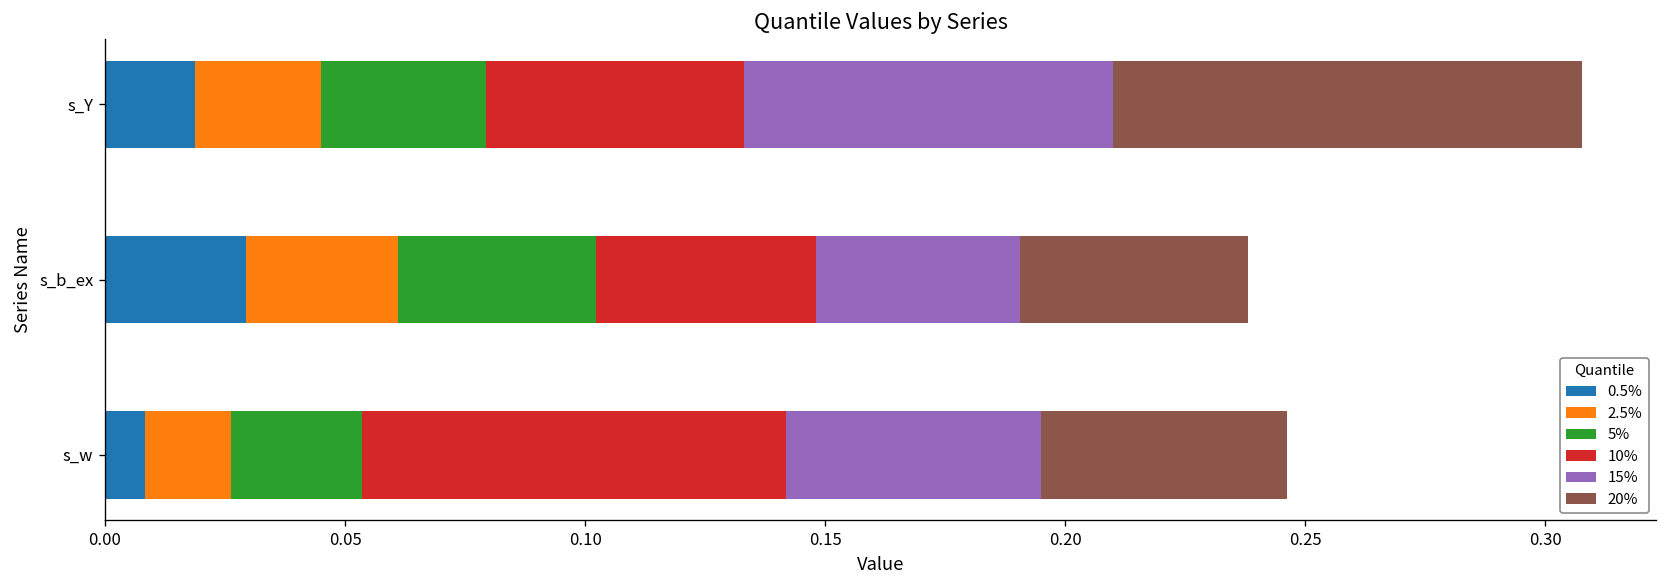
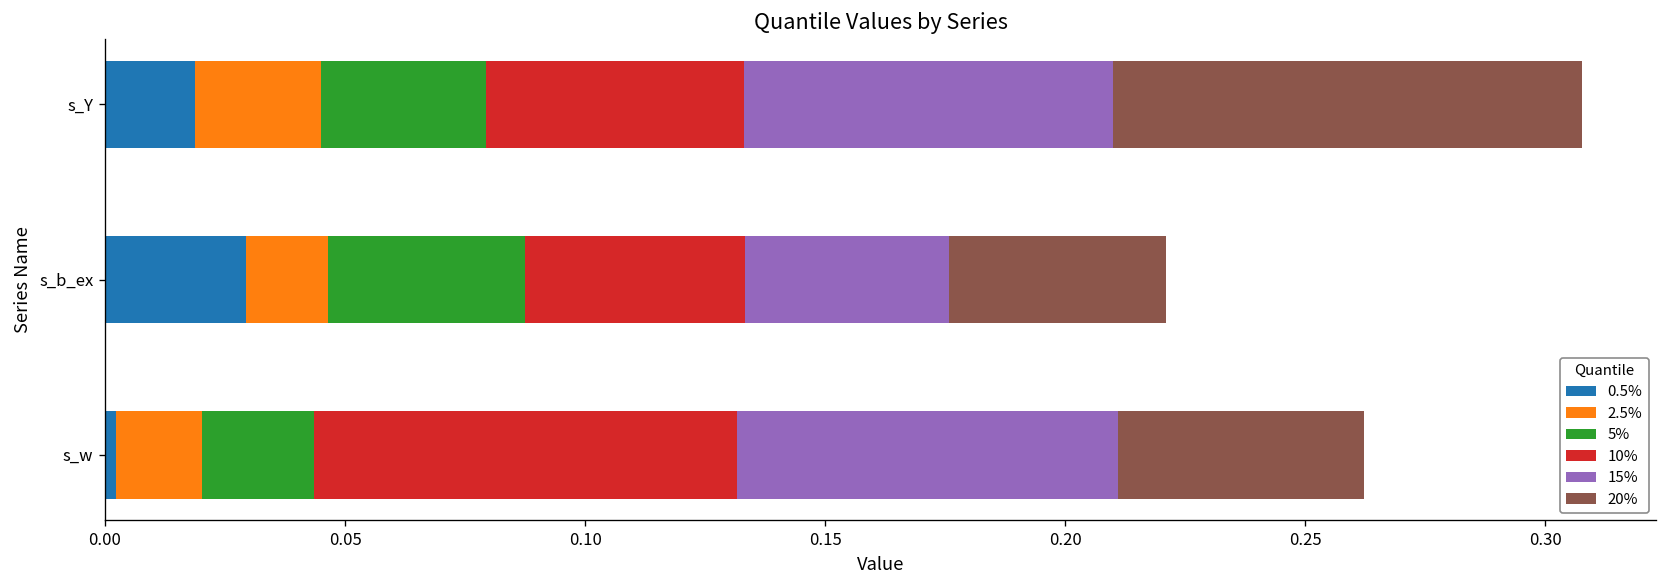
2.5%, s_b_ex: 0.032 -> 0.017
20%, s_b_ex: 0.048 -> 0.045
0.5%, s_w: 0.008 -> 0.002
5%, s_w: 0.027 -> 0.023
15%, s_w: 0.053 -> 0.079
